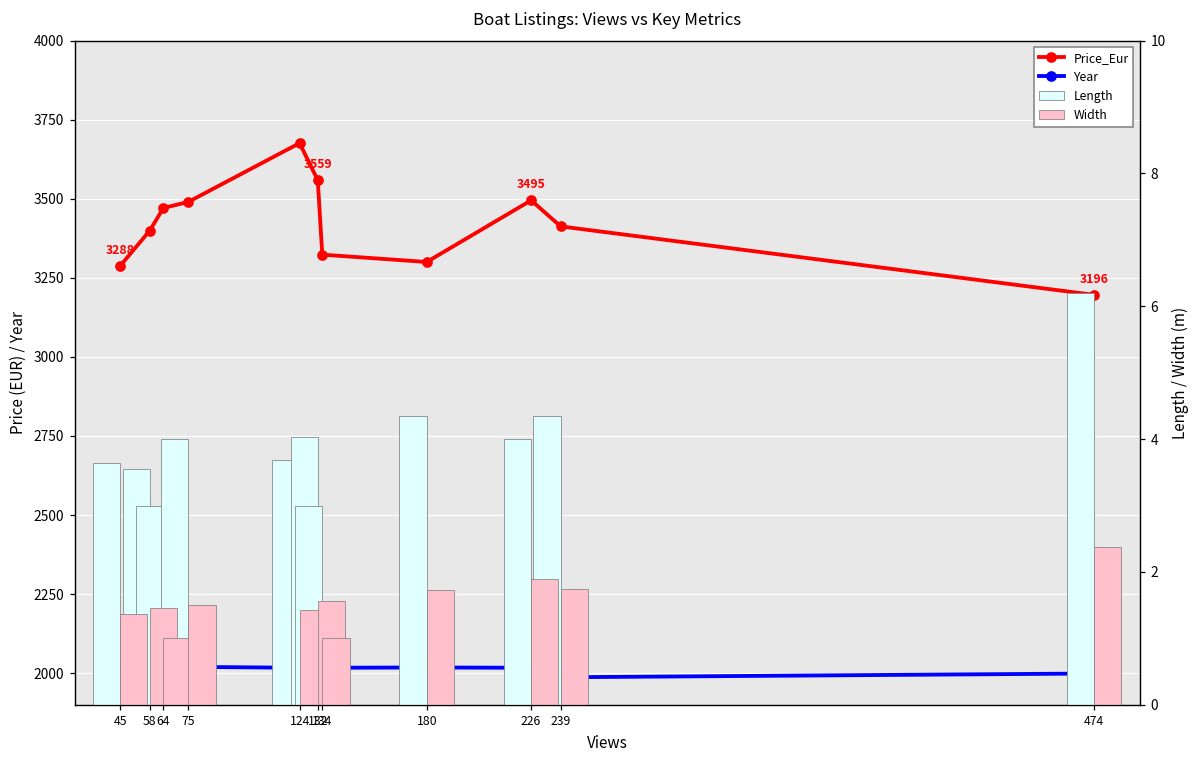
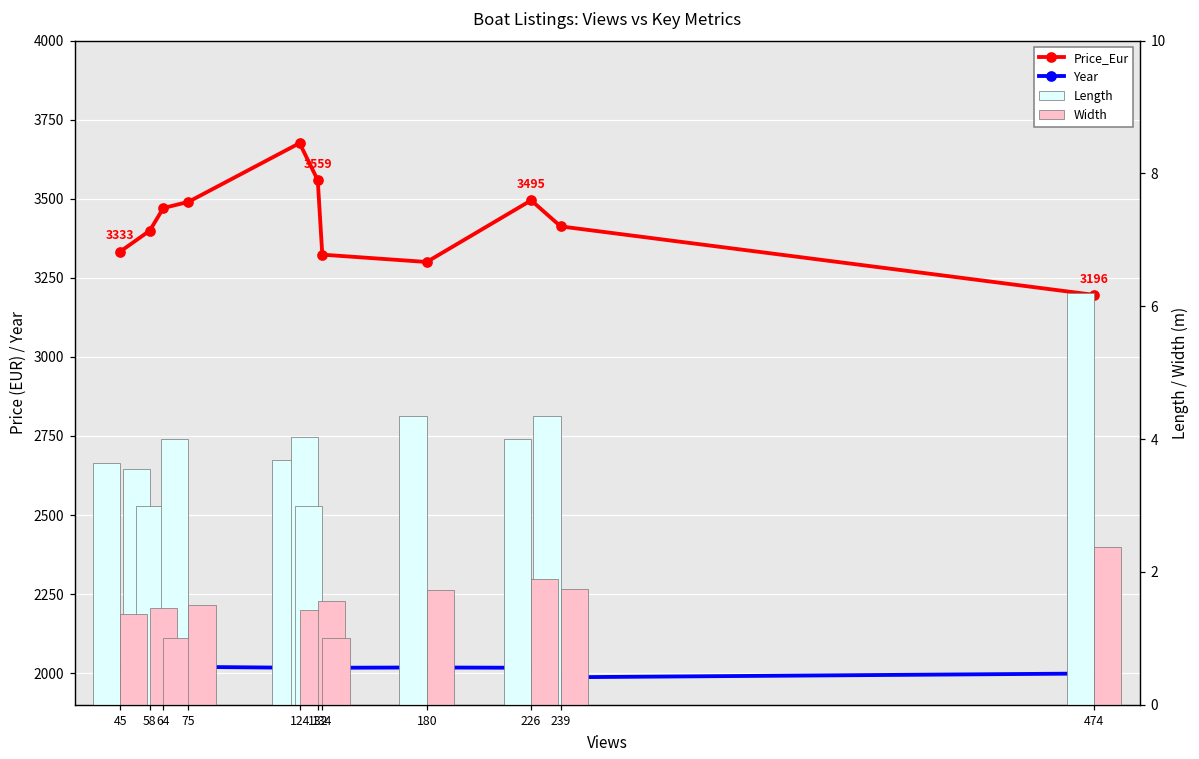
Price_Eur, 45: 3288 -> 3333
